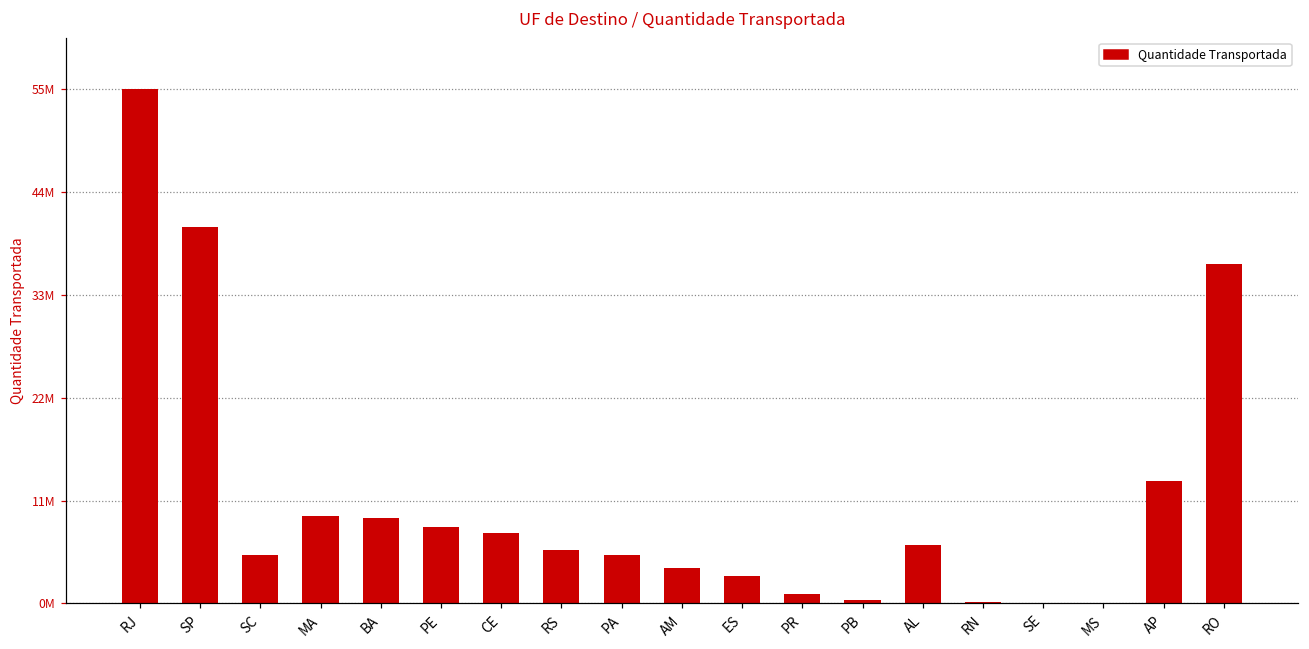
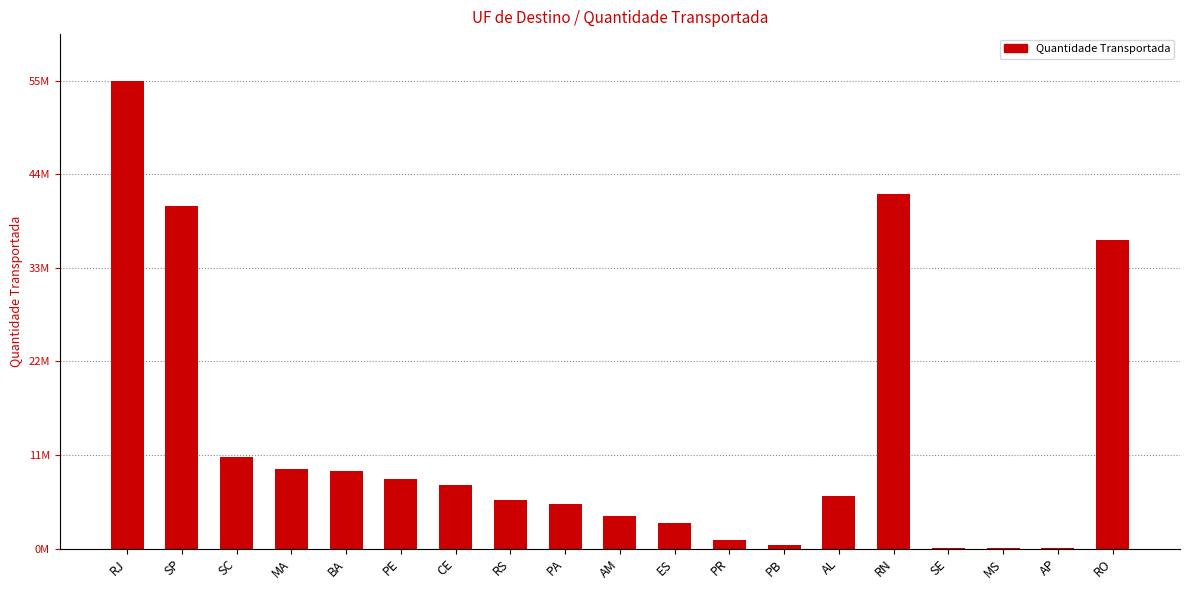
SC: 5000000 -> 11000000
RN: 0 -> 42000000
AP: 13000000 -> 0
